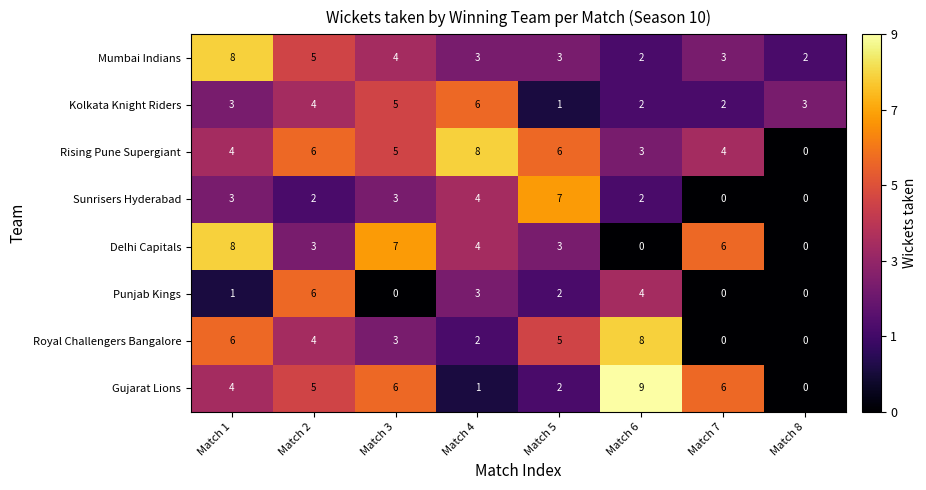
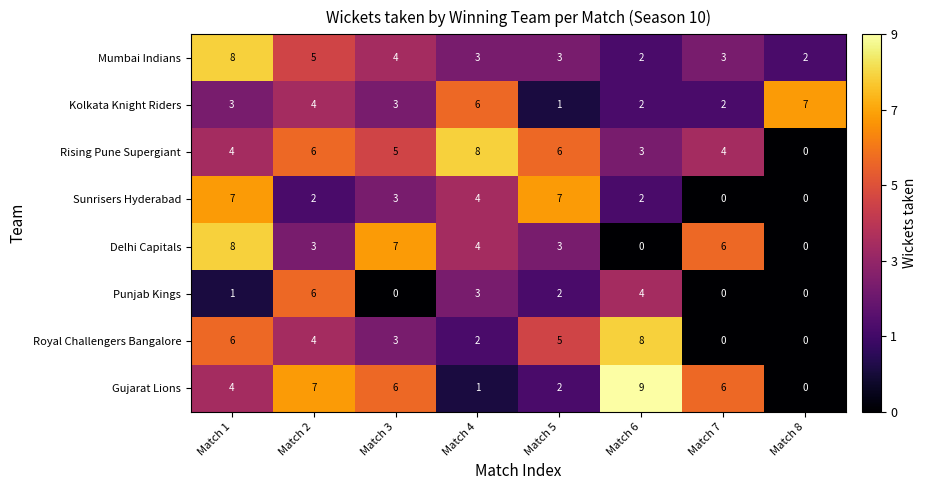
Kolkata Knight Riders, Match 3: 5 -> 3
Kolkata Knight Riders, Match 8: 3 -> 7
Sunrisers Hyderabad, Match 1: 3 -> 7
Gujarat Lions, Match 2: 5 -> 7
